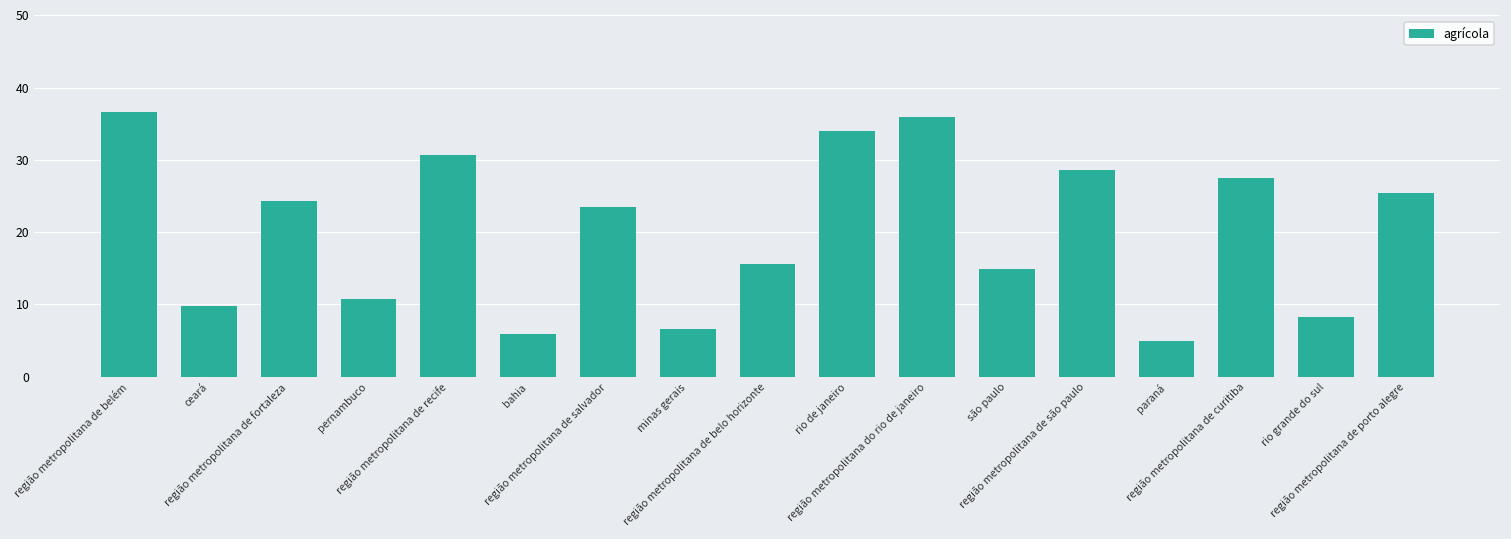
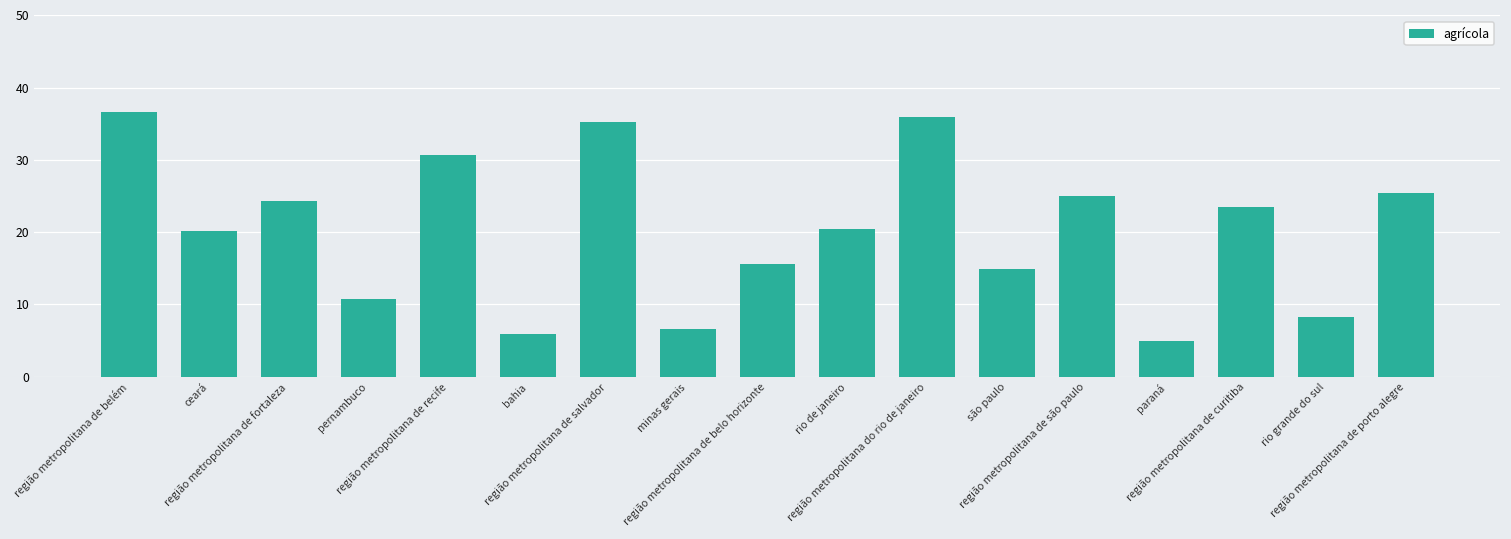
ceará: 10 -> 20
região metropolitana de salvador: 23 -> 35
rio de janeiro: 34 -> 21
região metropolitana de são paulo: 29 -> 25
região metropolitana de curitiba: 28 -> 23
